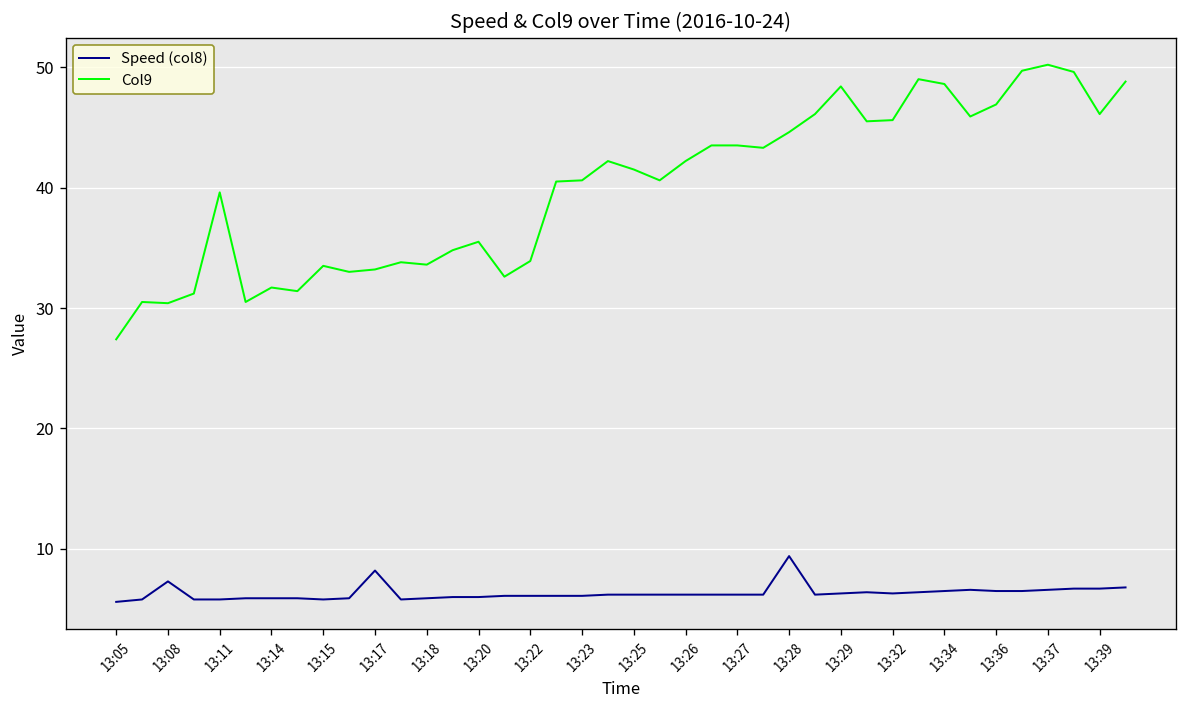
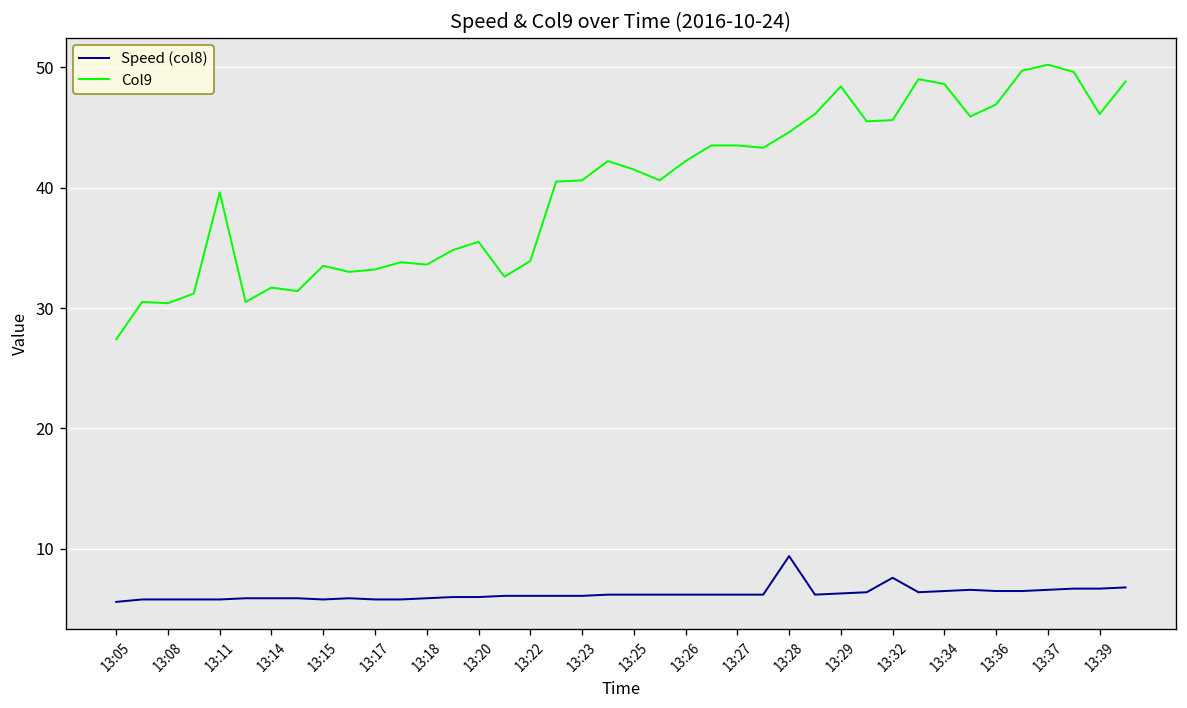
Speed (col8), 13:08: 7.3 -> 5.8
Speed (col8), 13:17: 8.2 -> 5.8
Speed (col8), 13:32: 6.3 -> 7.6
